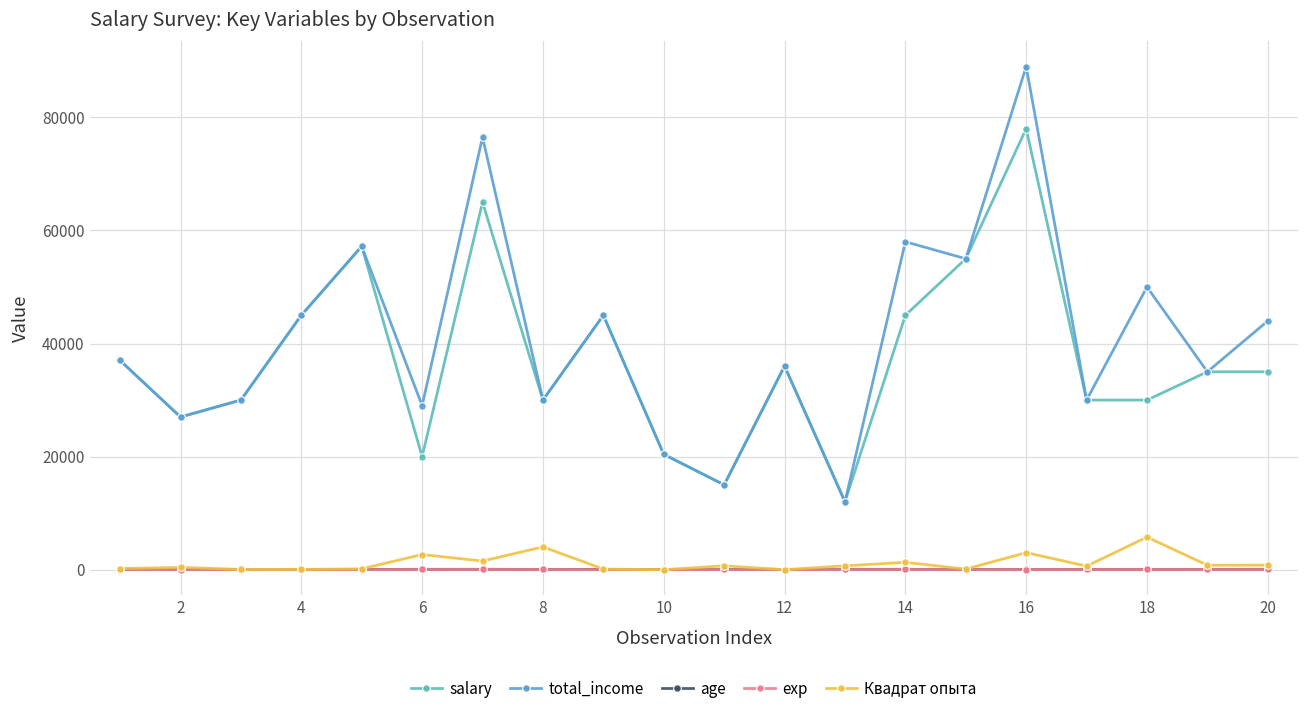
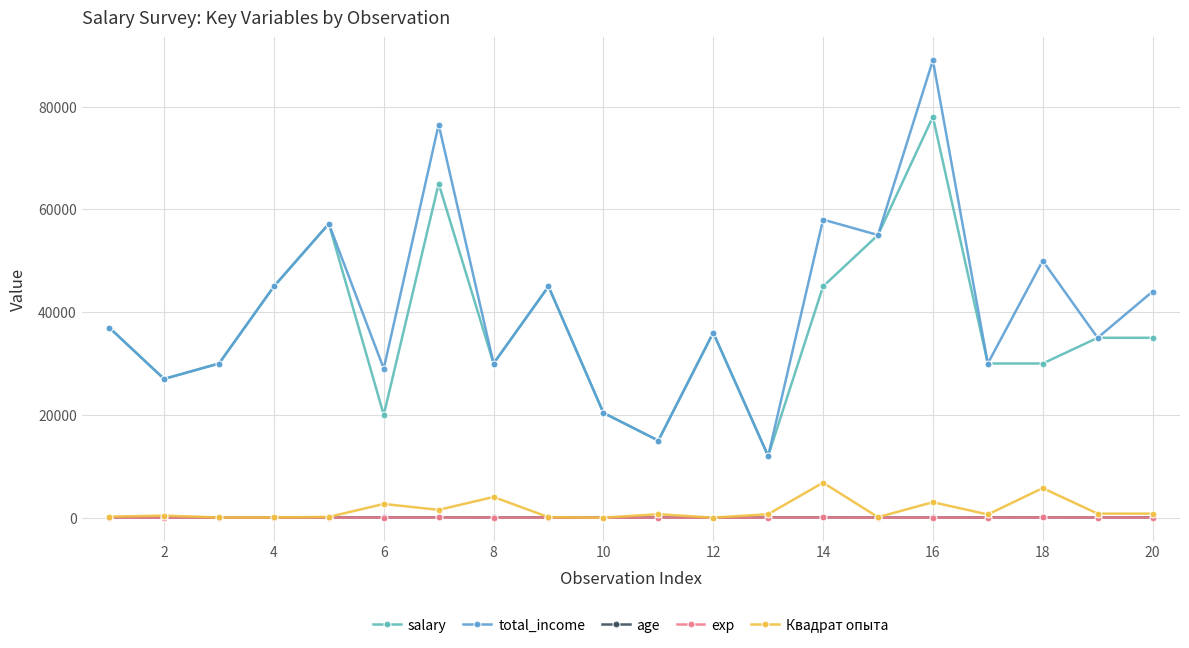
Квадрат опыта, 14: 1000 -> 7000
